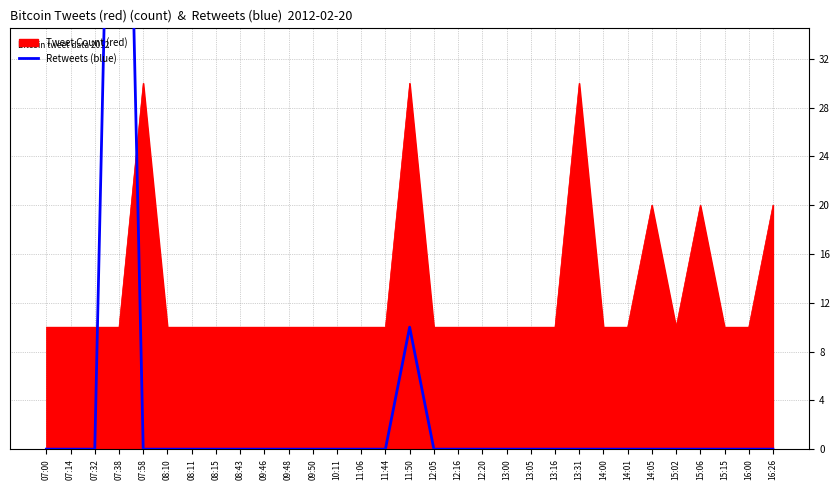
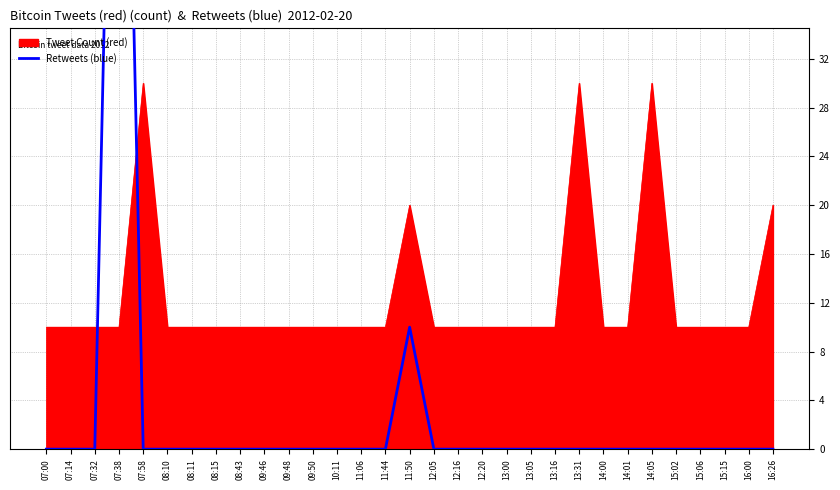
Tweet Count (red), 11:50: 30.0 -> 20.0
Tweet Count (red), 14:05: 20.0 -> 30.0
Tweet Count (red), 15:06: 20.0 -> 10.0
